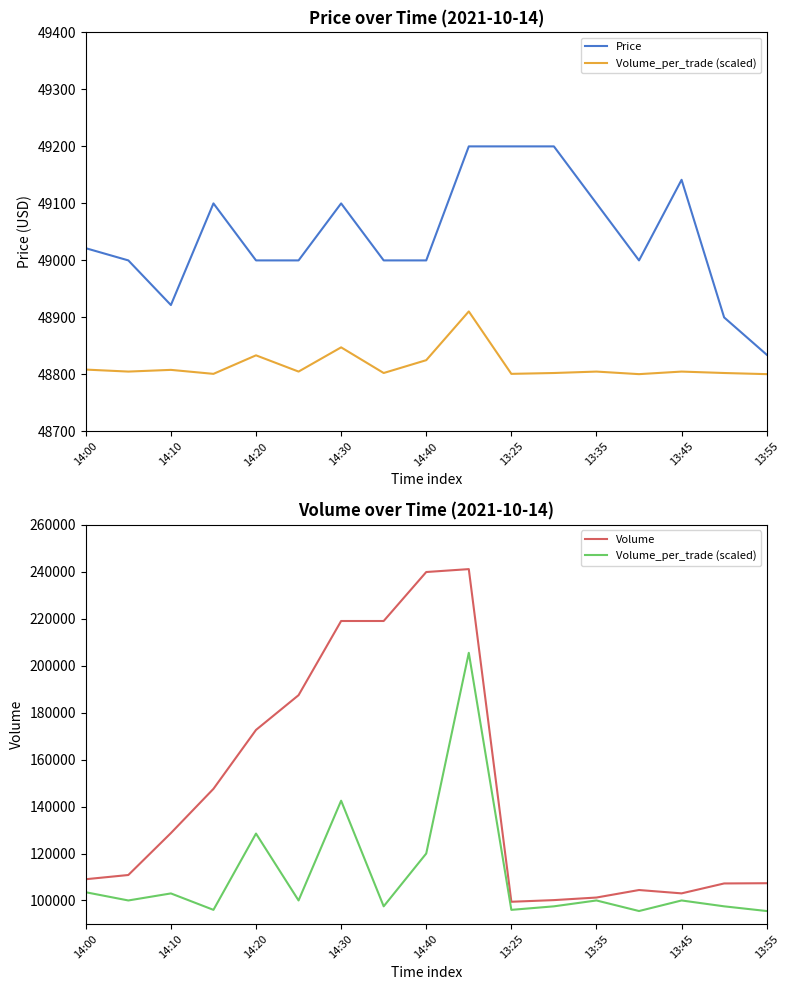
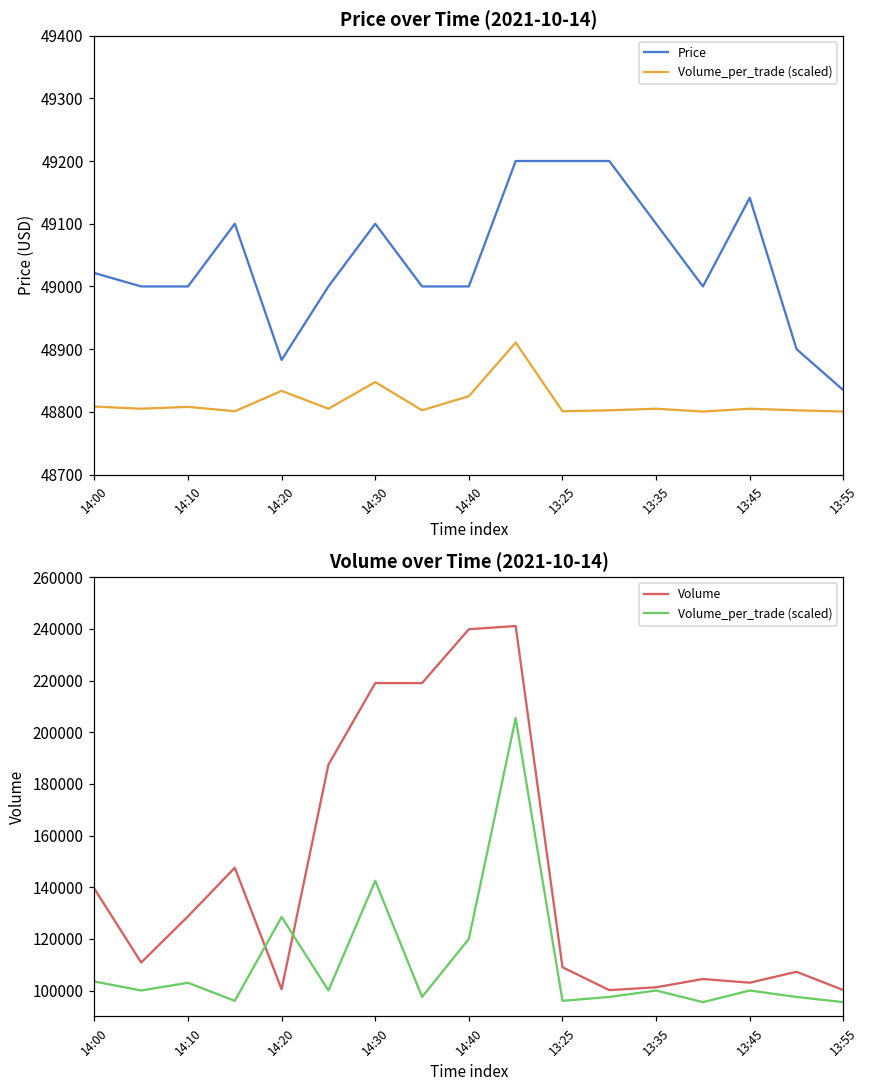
Price over Time (2021-10-14), Price, 14:10: 48920 -> 49000
Price over Time (2021-10-14), Price, 14:20: 49000 -> 48880
Volume over Time (2021-10-14), Volume, 14:00: 109000 -> 139000
Volume over Time (2021-10-14), Volume, 14:20: 173000 -> 100000
Volume over Time (2021-10-14), Volume, 13:25: 99000 -> 109000
Volume over Time (2021-10-14), Volume, 13:55: 107000 -> 100000
